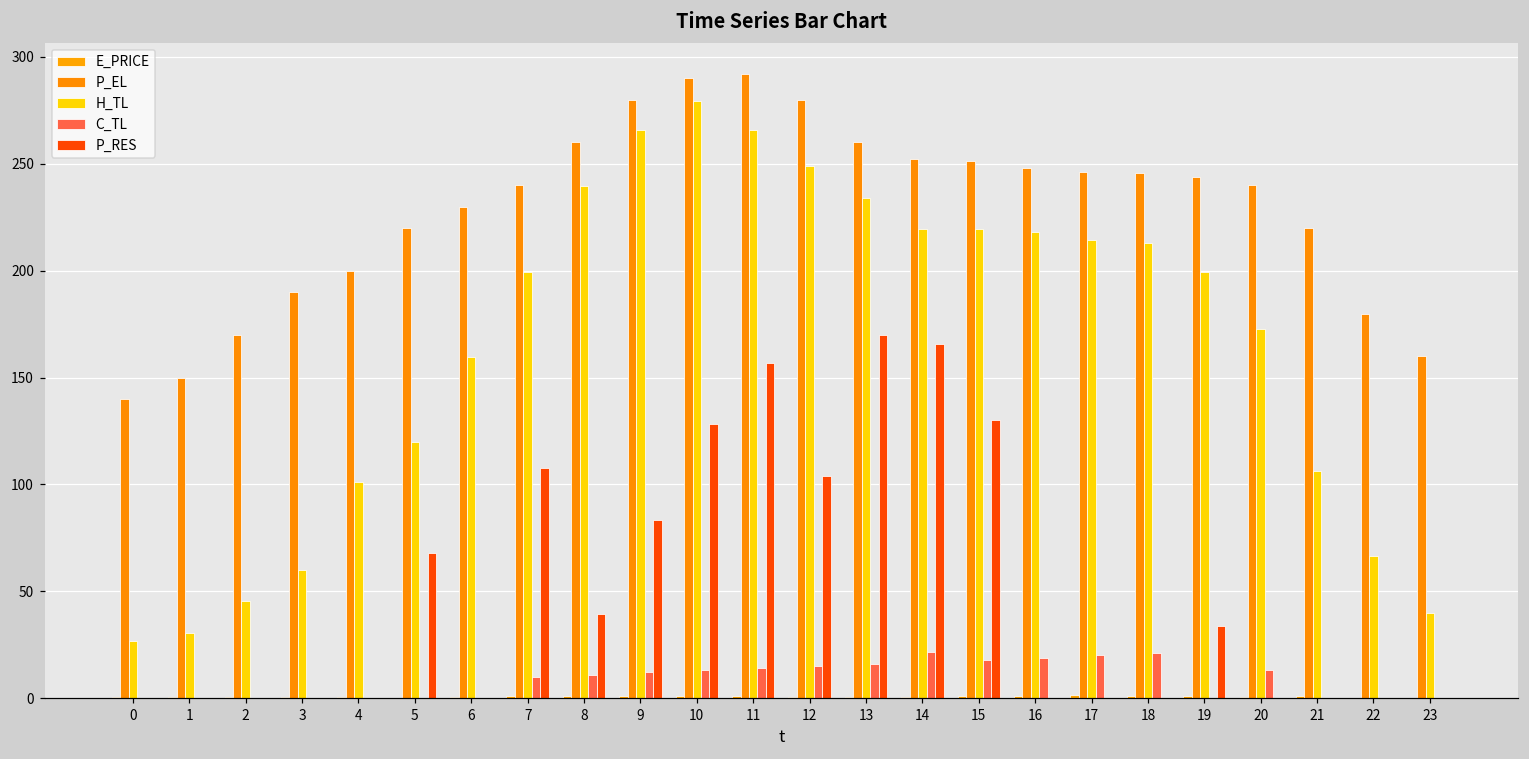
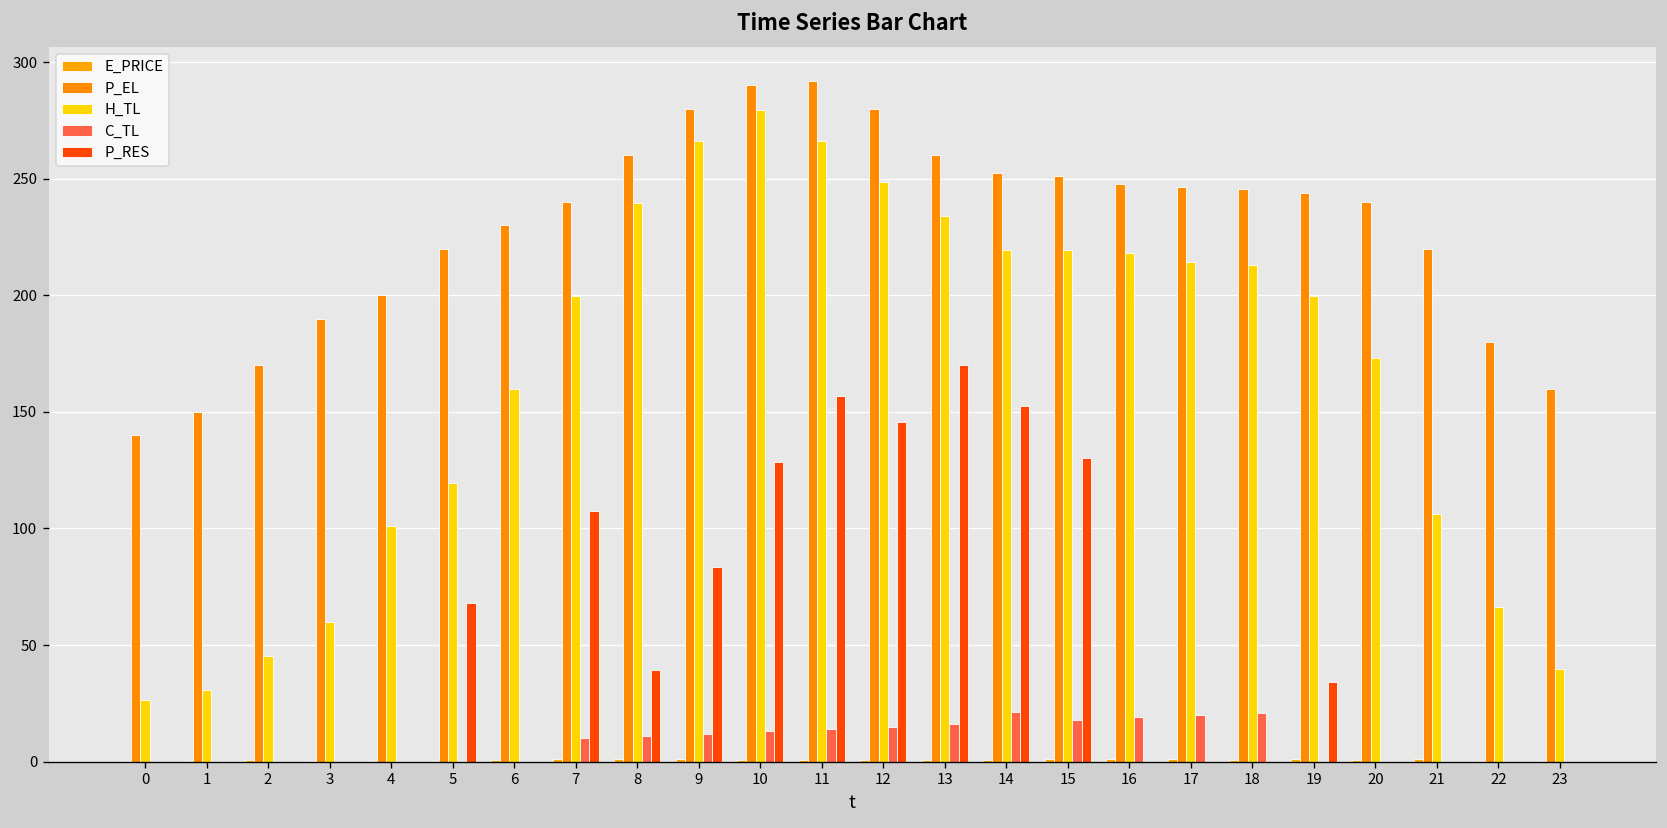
P_RES, 12: 104 -> 146
P_RES, 14: 166 -> 152
C_TL, 20: 13 -> 0
